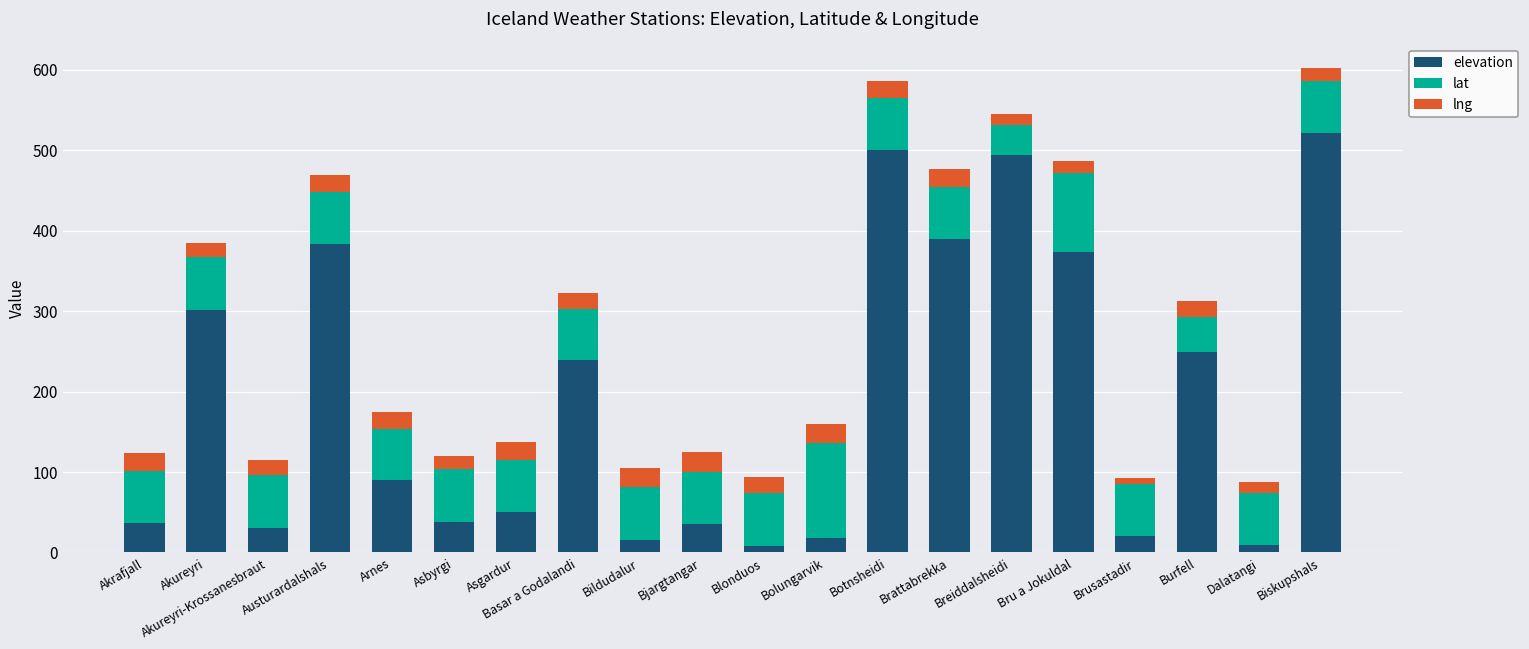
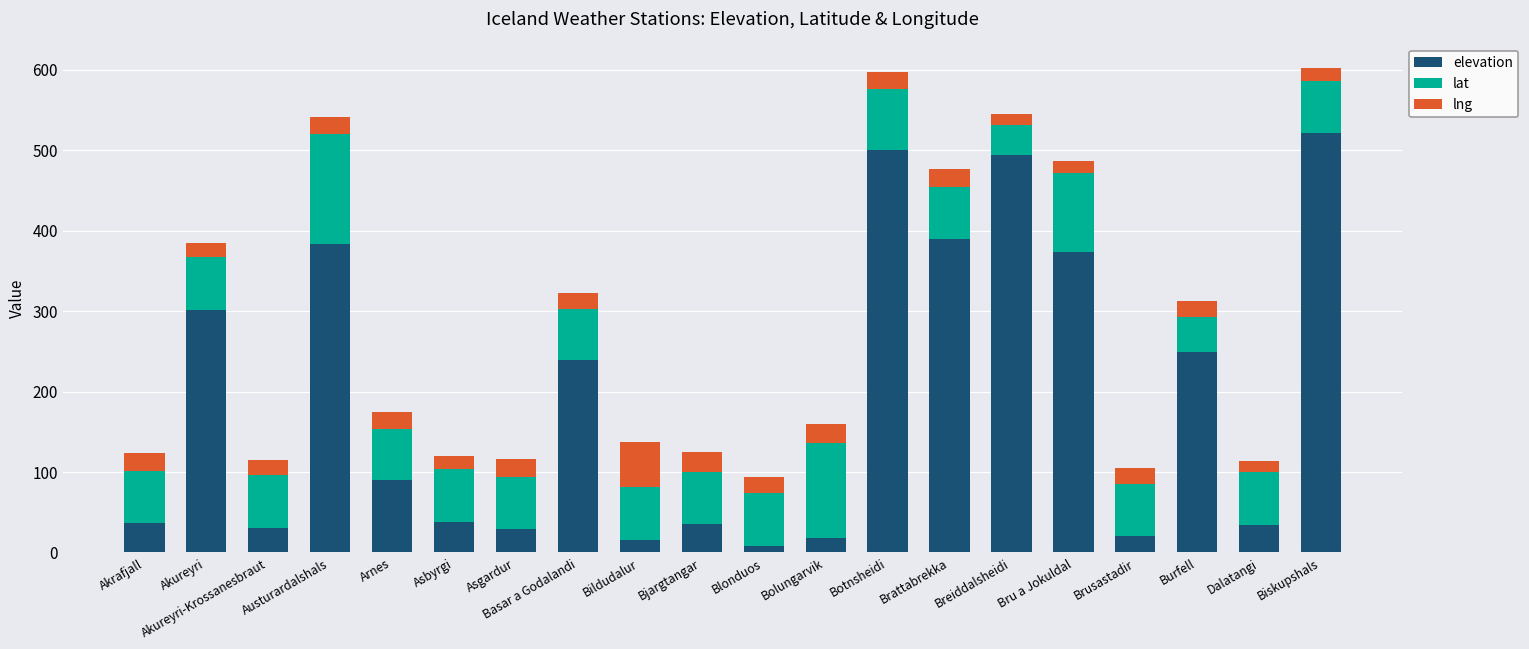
lat, Austurardalshals: 70 -> 140
elevation, Asgardur: 50 -> 30
lng, Bildudalur: 20 -> 60
lat, Botnsheidi: 60 -> 80
lng, Brusastadir: 10 -> 20
elevation, Dalatangi: 10 -> 30
